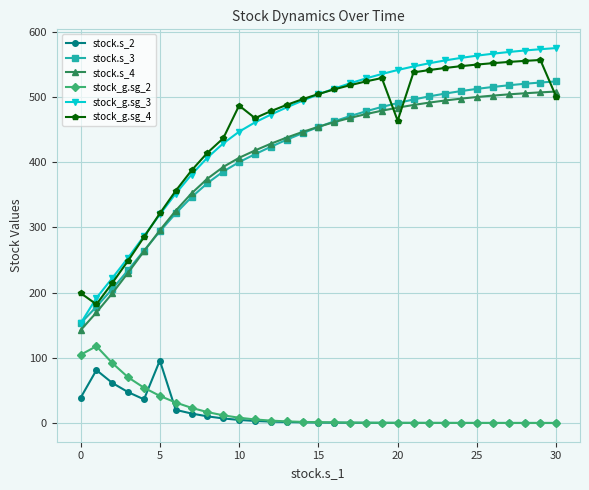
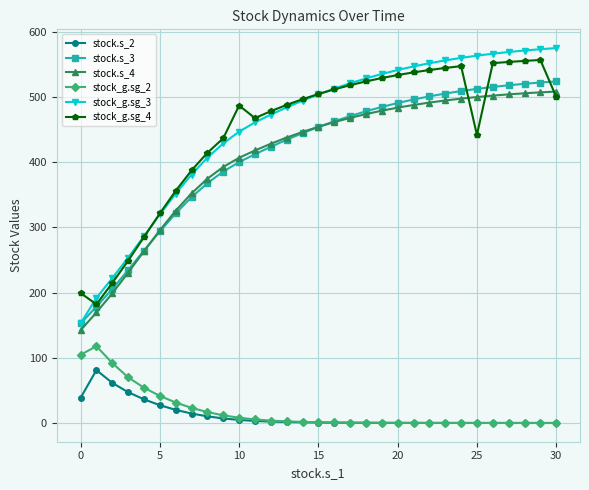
stock.s_2, 5: 100 -> 30
stock_g.sg_4, 20: 460 -> 530
stock_g.sg_4, 25: 550 -> 440
